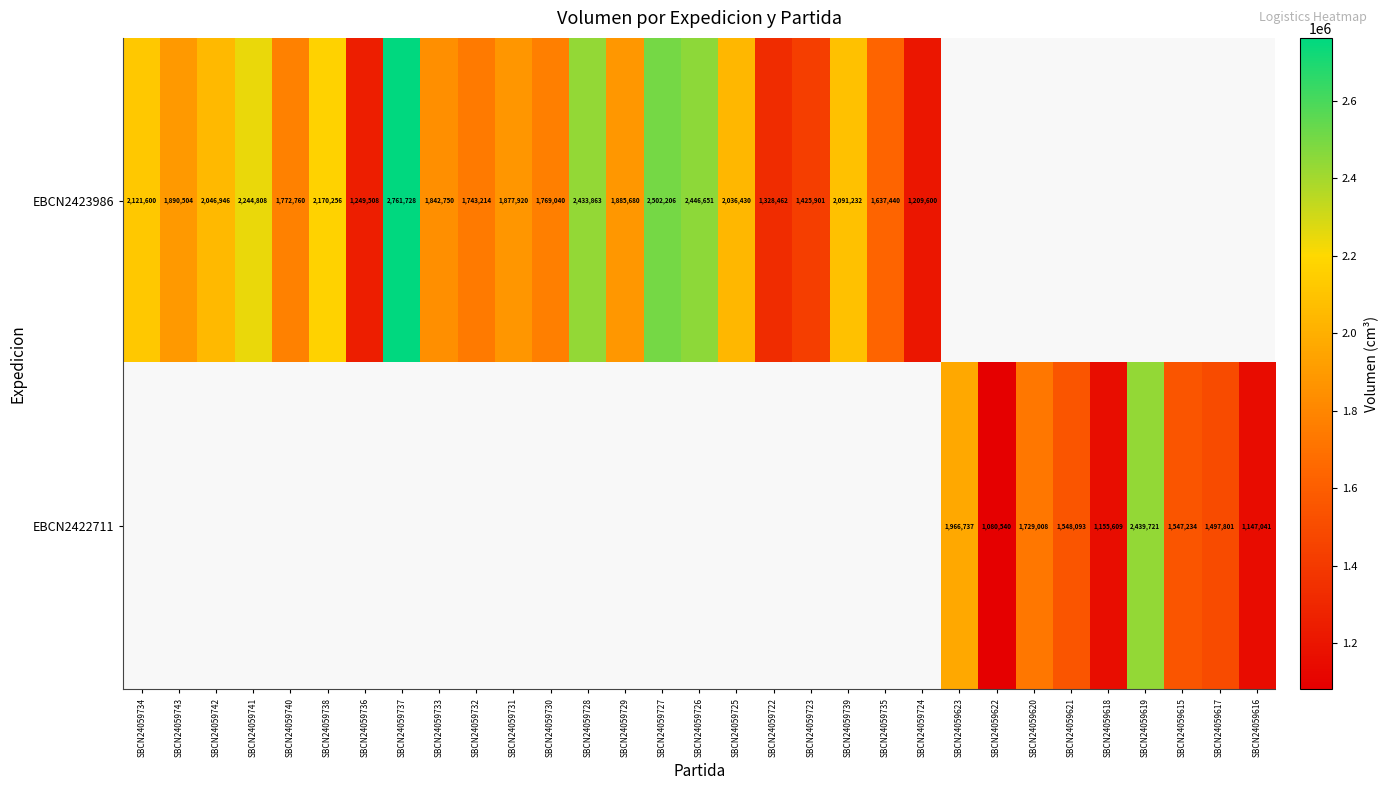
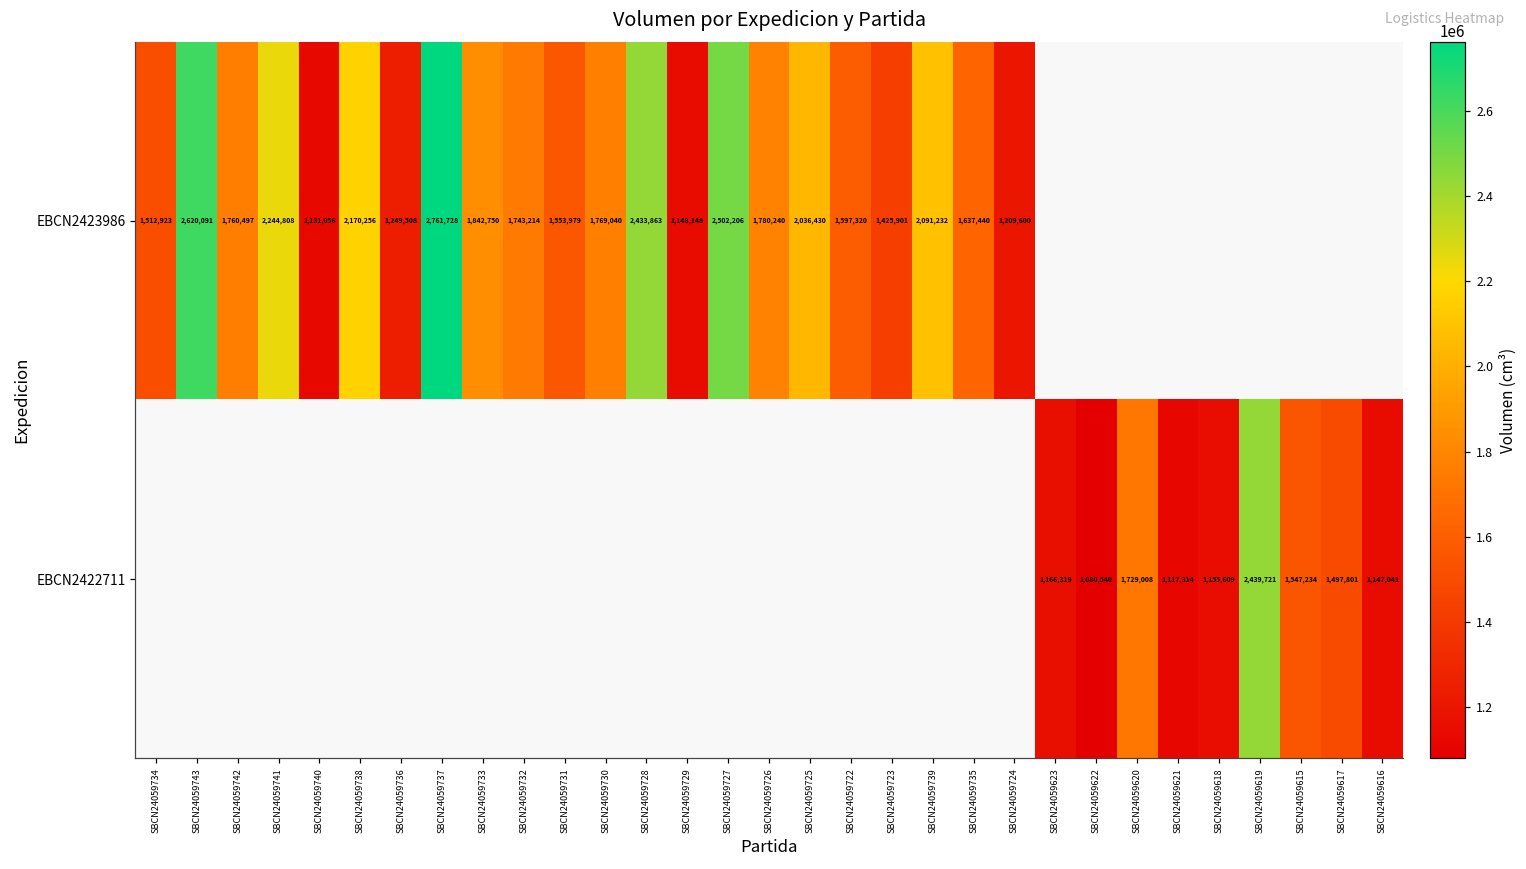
EBCN2423986, SBCN24059734: 2,121,600 -> 1,512,923
EBCN2423986, SBCN24059743: 1,890,504 -> 2,620,091
EBCN2423986, SBCN24059742: 2,046,946 -> 1,760,497
EBCN2423986, SBCN24059740: 1,772,760 -> 1,131,056
EBCN2423986, SBCN24059731: 1,877,920 -> 1,553,979
EBCN2423986, SBCN24059729: 1,885,680 -> 1,148,148
EBCN2423986, SBCN24059726: 2,446,651 -> 1,780,240
EBCN2423986, SBCN24059722: 1,328,462 -> 1,597,320
EBCN2422711, SBCN24059623: 1,966,737 -> 1,166,319
EBCN2422711, SBCN24059621: 1,548,093 -> 1,117,314
